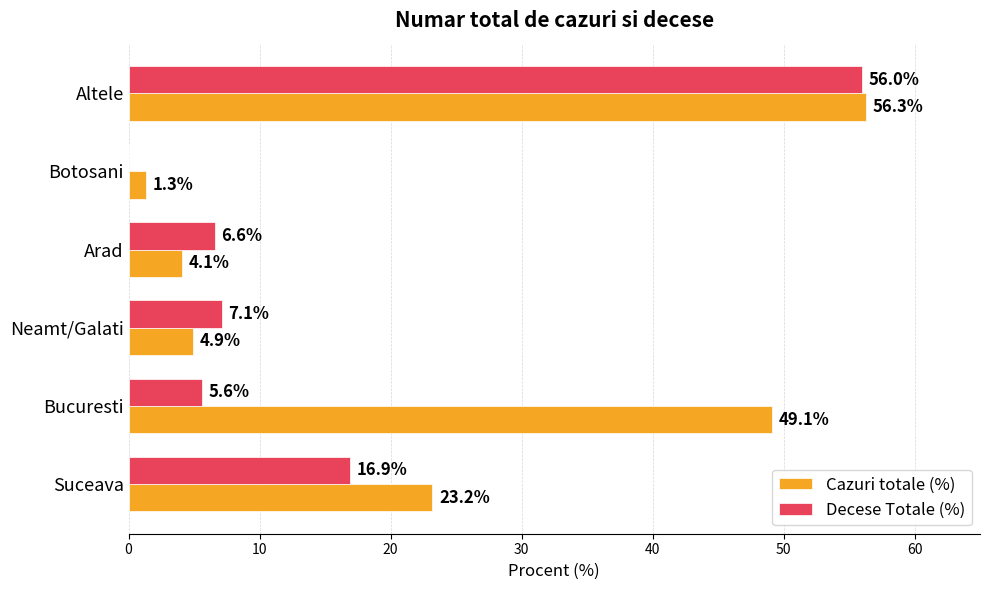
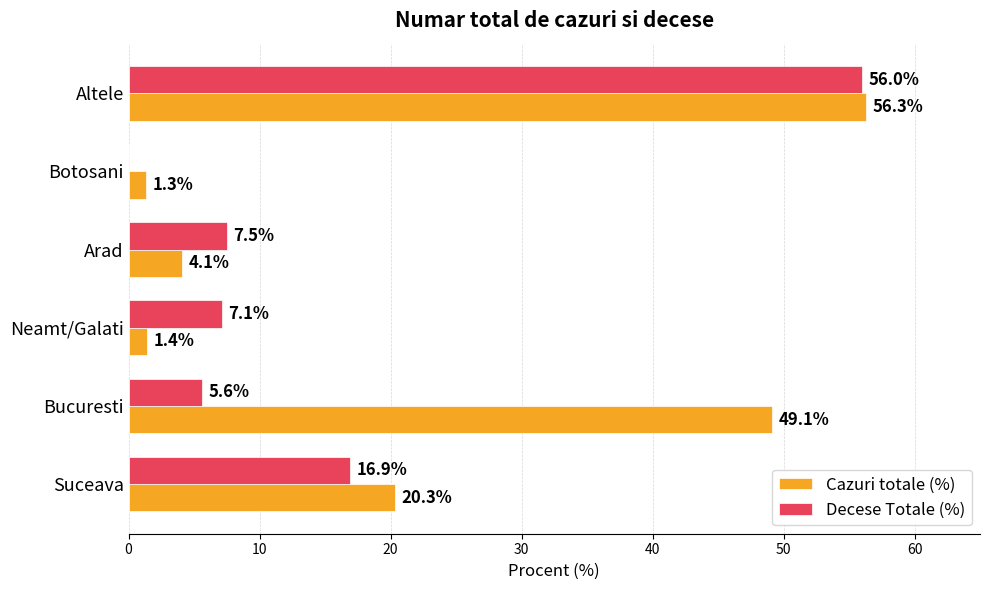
Decese Totale (%), Arad: 6.6% -> 7.5%
Cazuri totale (%), Neamt/Galati: 4.9% -> 1.4%
Cazuri totale (%), Suceava: 23.2% -> 20.3%
